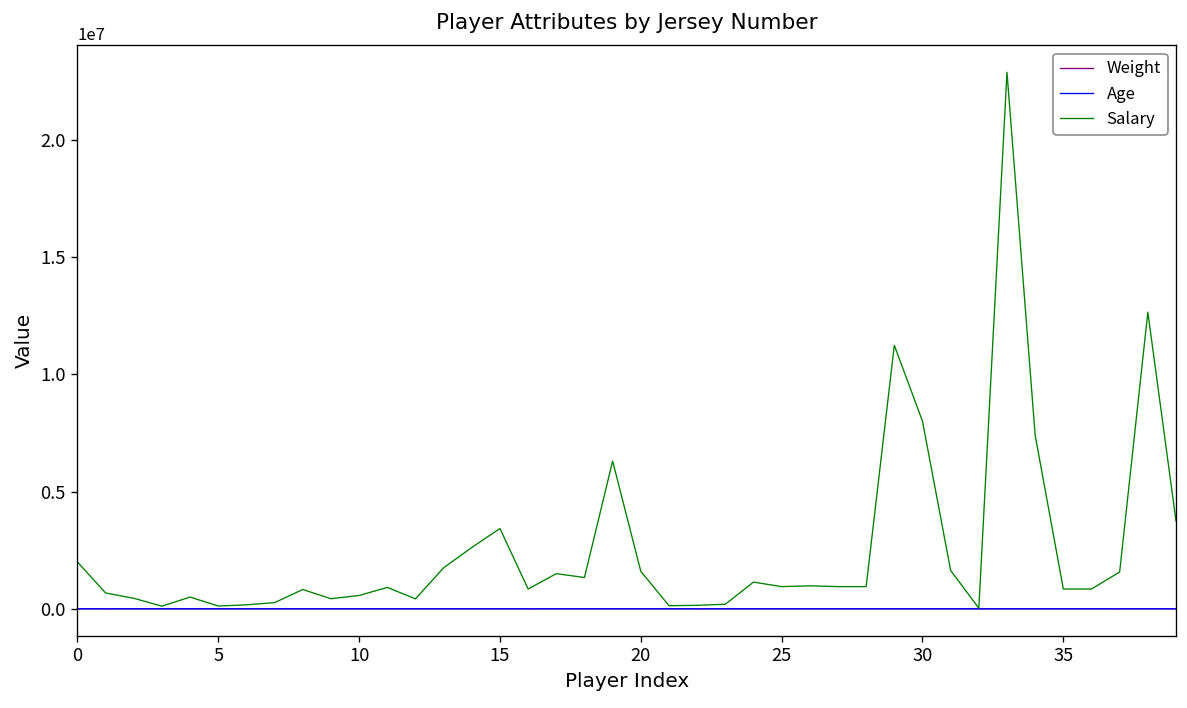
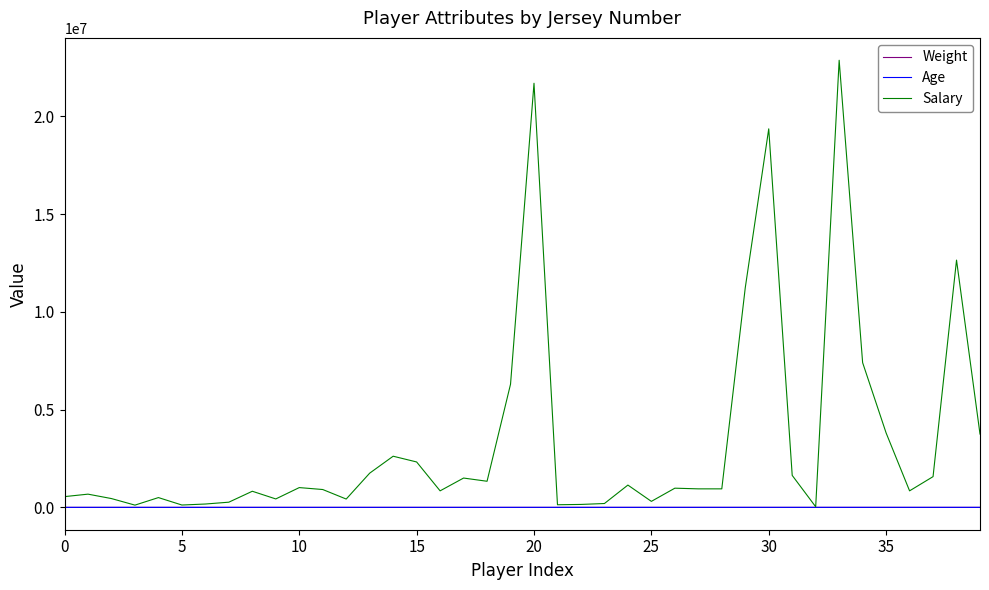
Salary, 0: 2000000 -> 600000
Salary, 10: 600000 -> 1000000
Salary, 15: 3400000 -> 2300000
Salary, 20: 1600000 -> 21700000
Salary, 25: 900000 -> 300000
Salary, 30: 8000000 -> 19400000
Salary, 35: 800000 -> 3800000
